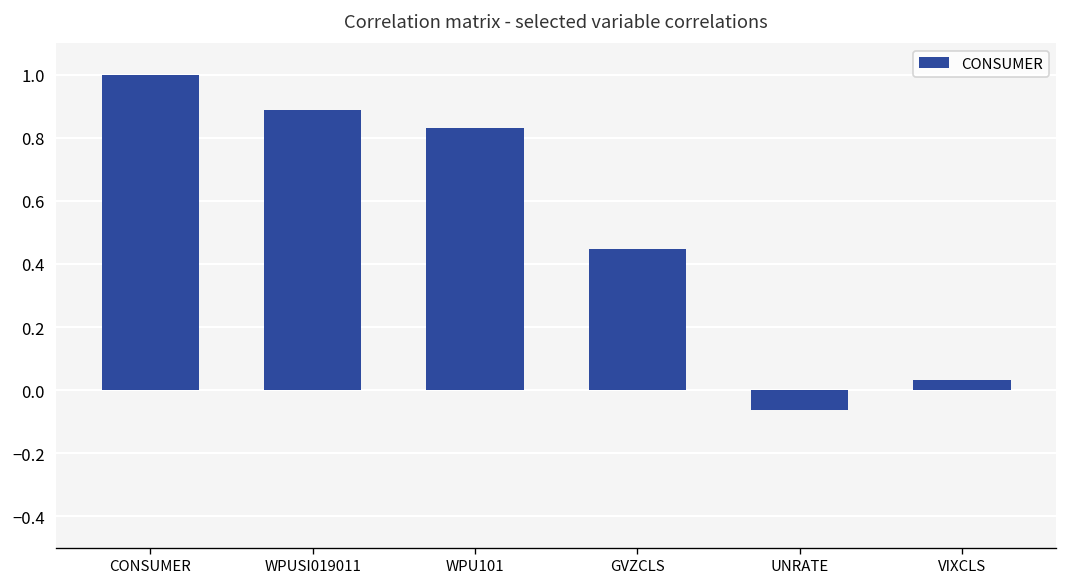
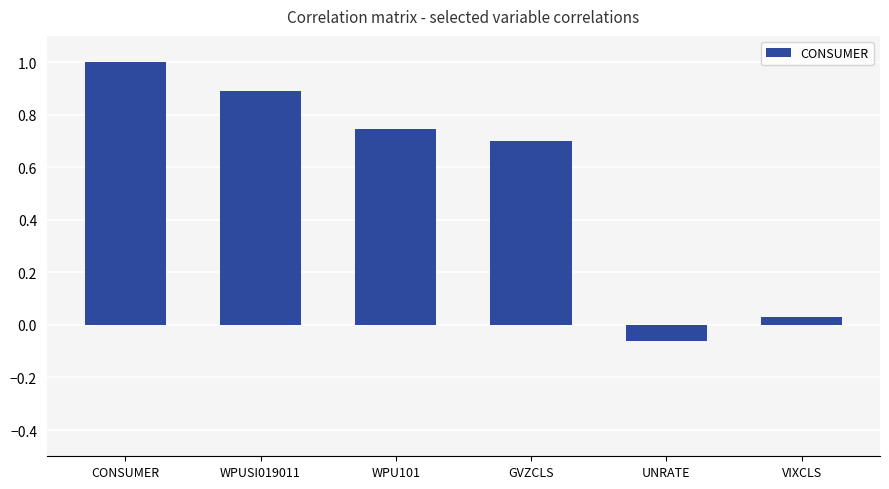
WPU101: 0.83 -> 0.74
GVZCLS: 0.45 -> 0.70
